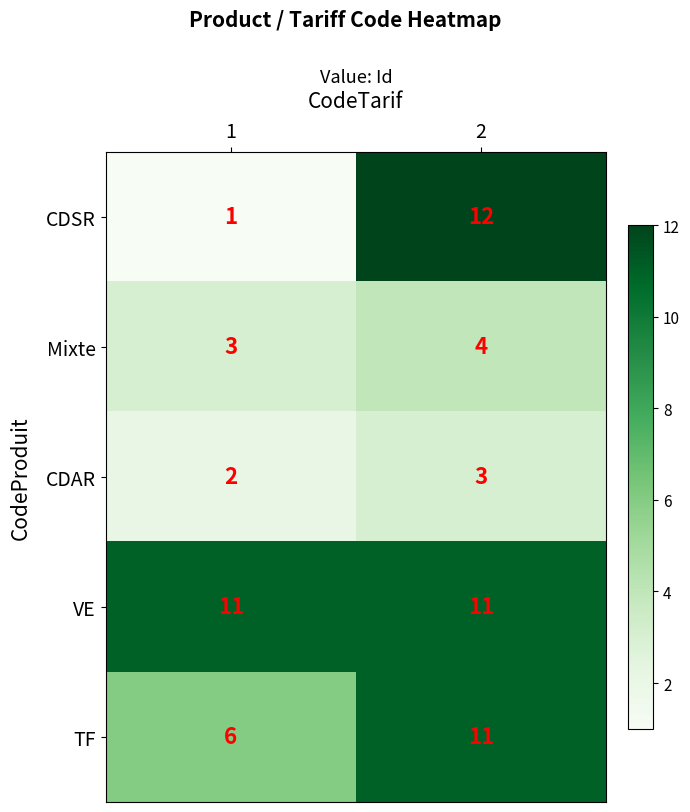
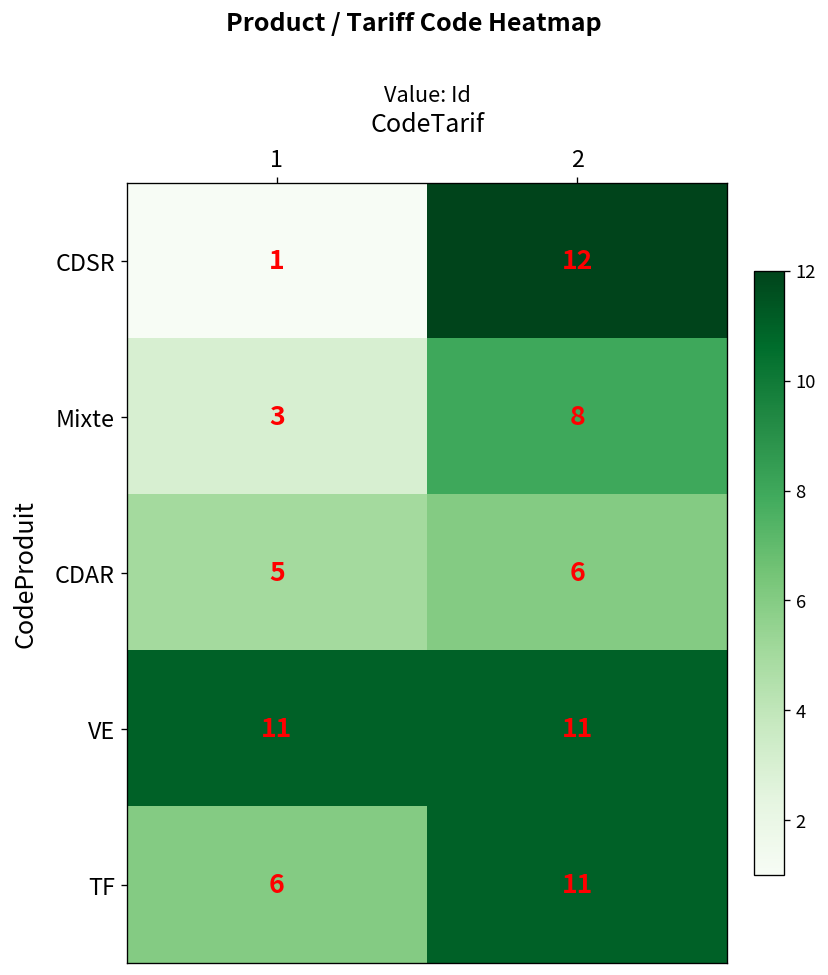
Mixte, 2: 4 -> 8
CDAR, 1: 2 -> 5
CDAR, 2: 3 -> 6
